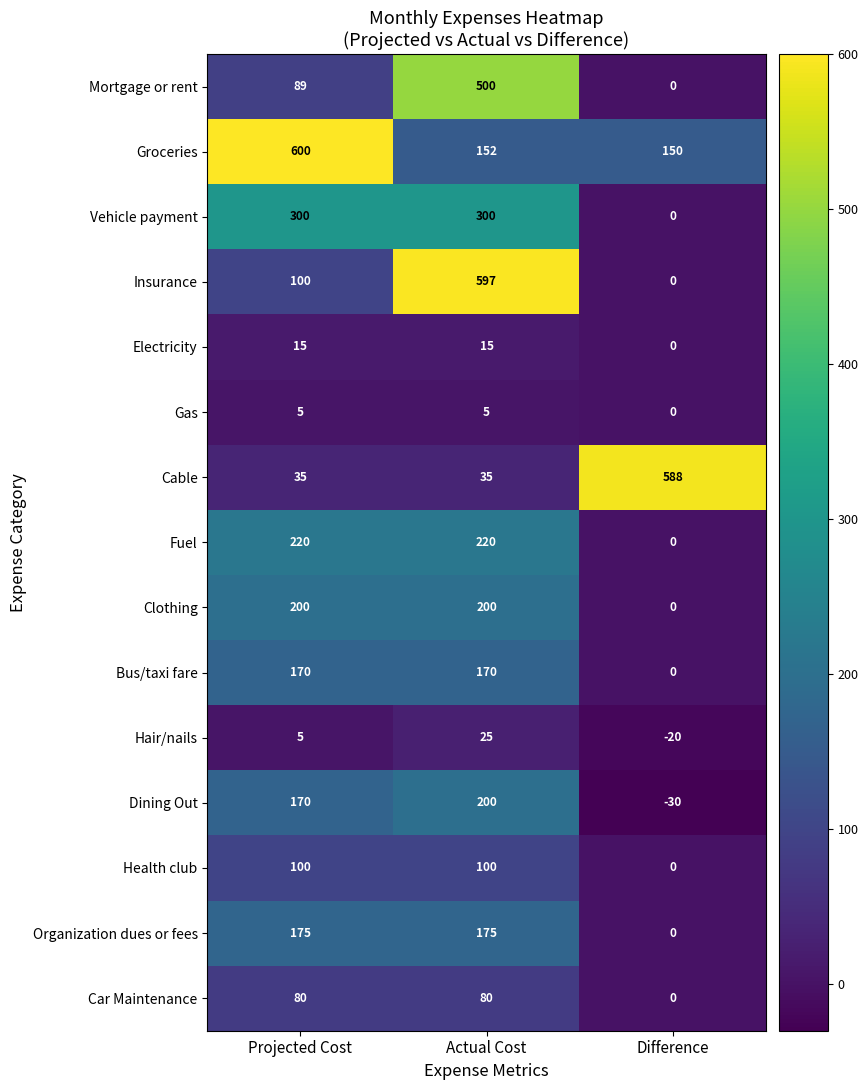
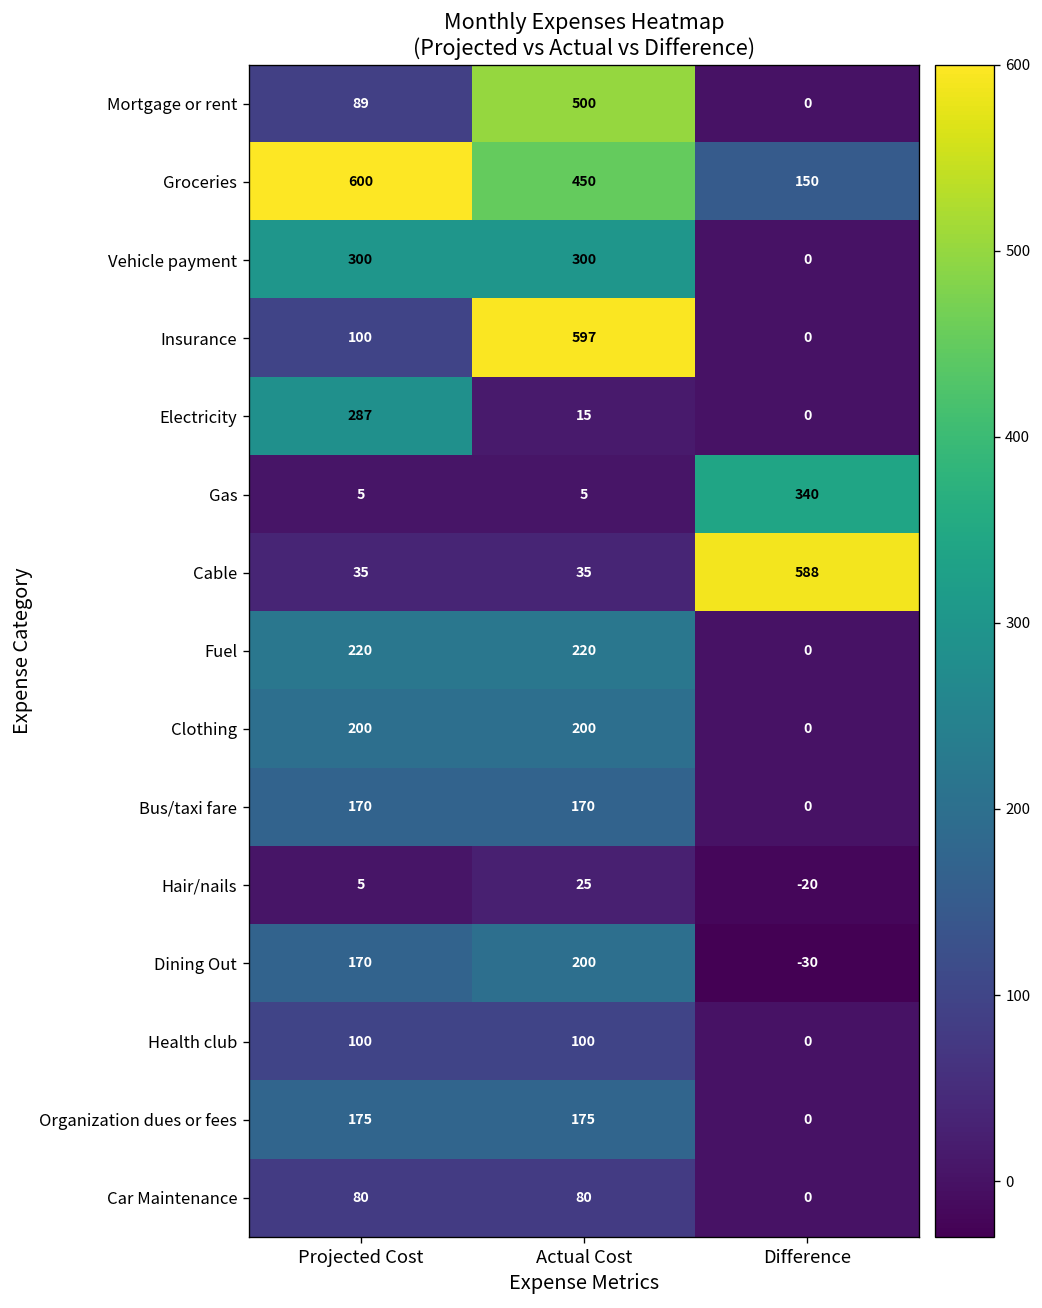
Groceries, Actual Cost: 152 -> 450
Electricity, Projected Cost: 15 -> 287
Gas, Difference: 0 -> 340
